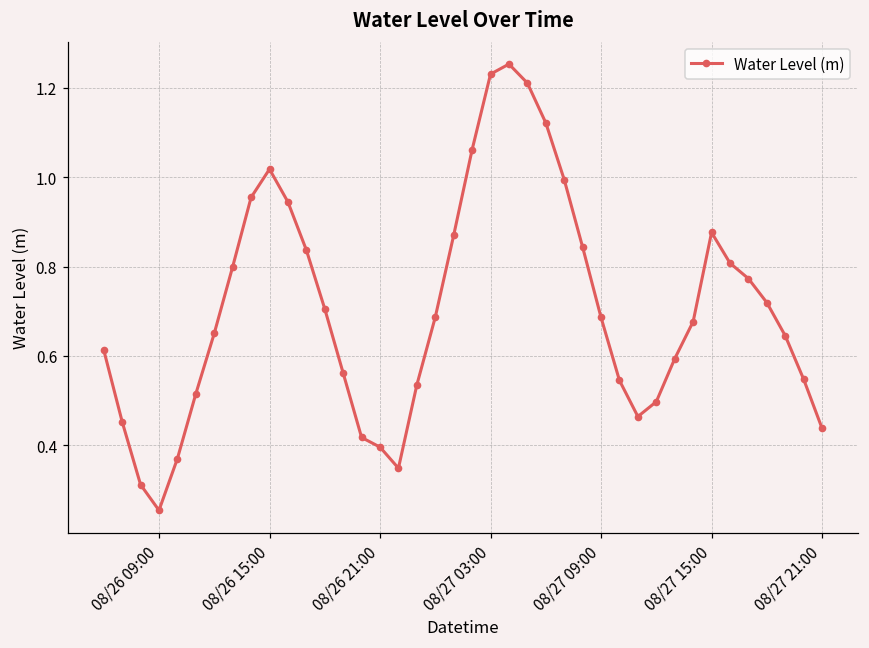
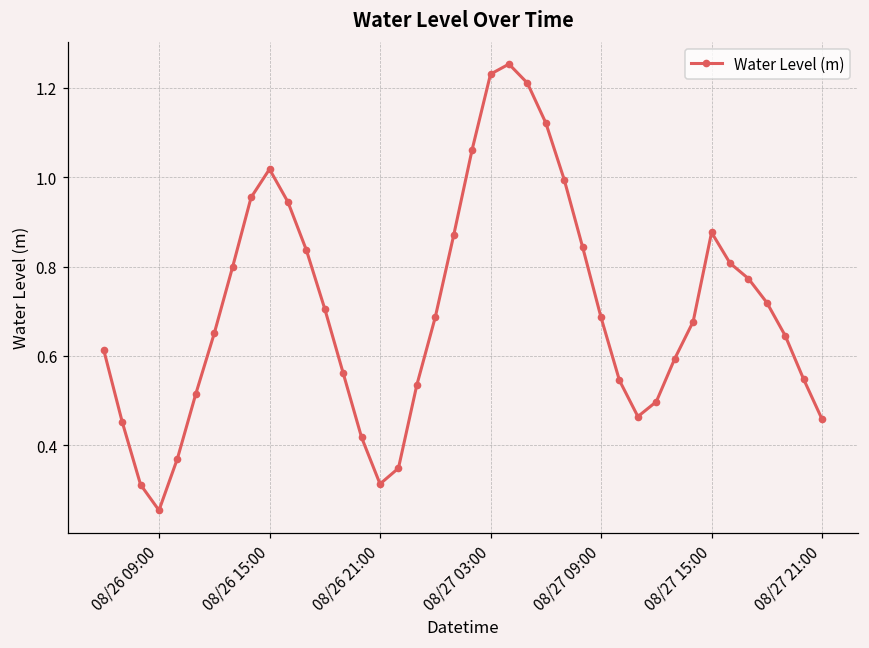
08/26 21:00: 0.40 -> 0.31
08/27 21:00: 0.44 -> 0.46
